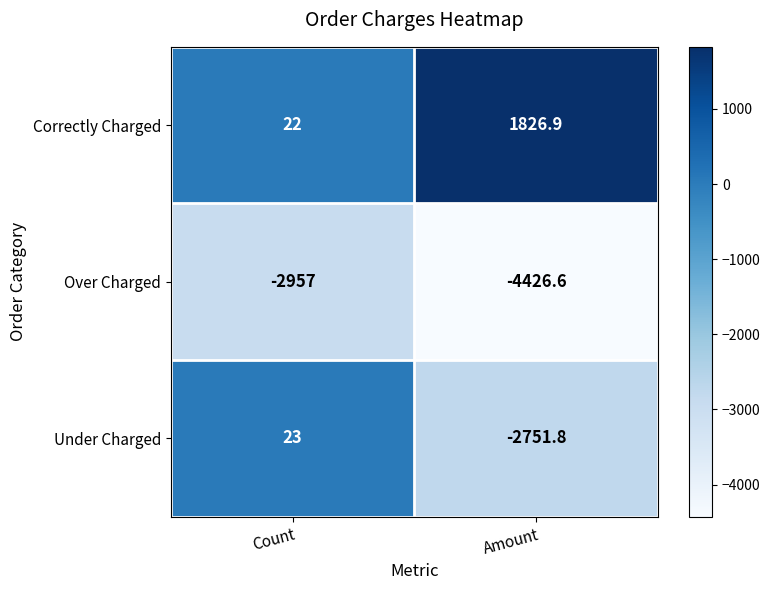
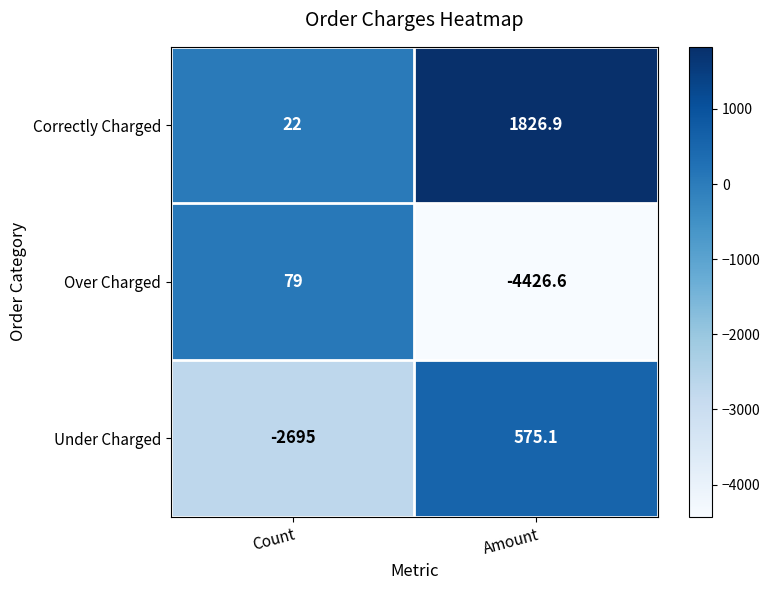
Over Charged, Count: -2957 -> 79
Under Charged, Count: 23 -> -2695
Under Charged, Amount: -2751.8 -> 575.1
